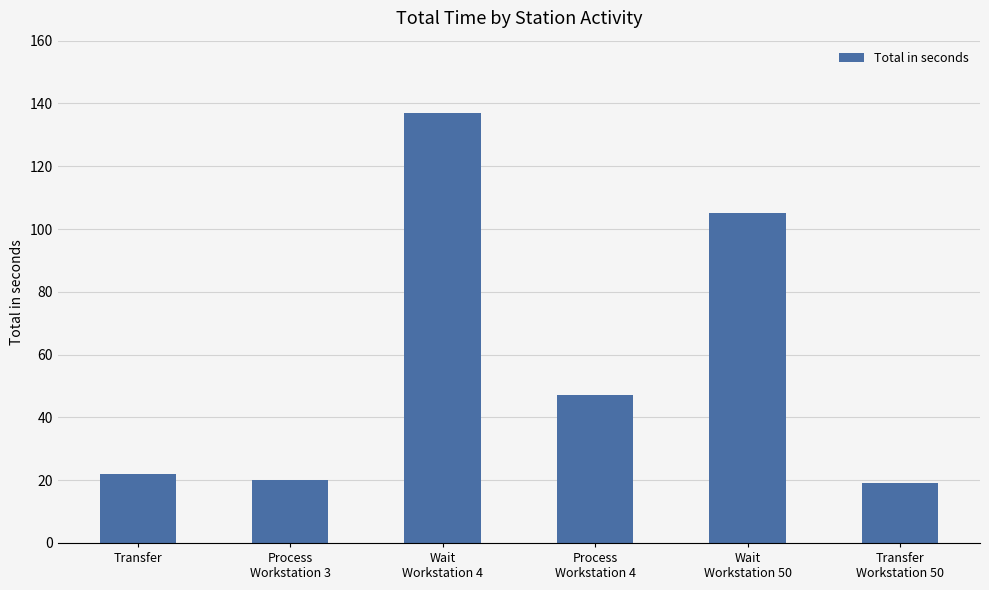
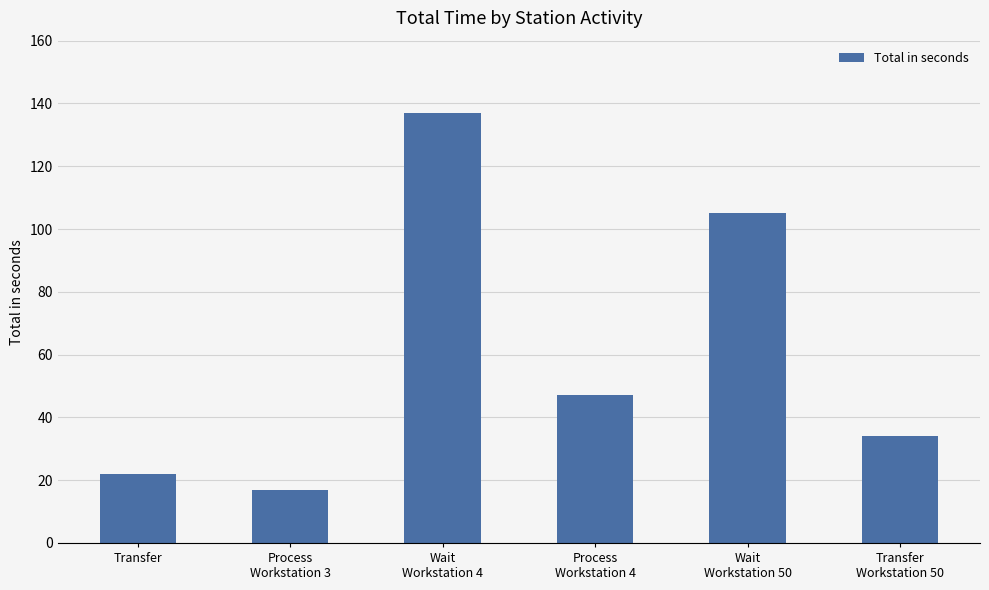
Process Workstation 3: 20 -> 17
Transfer Workstation 50: 19 -> 34
